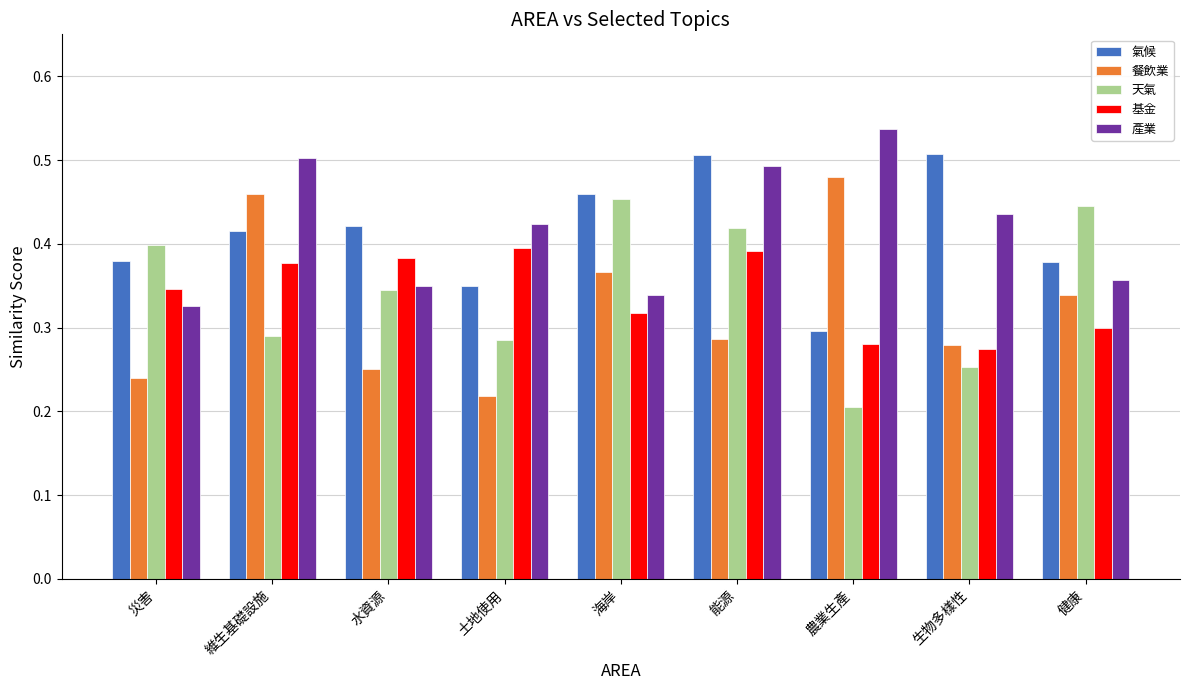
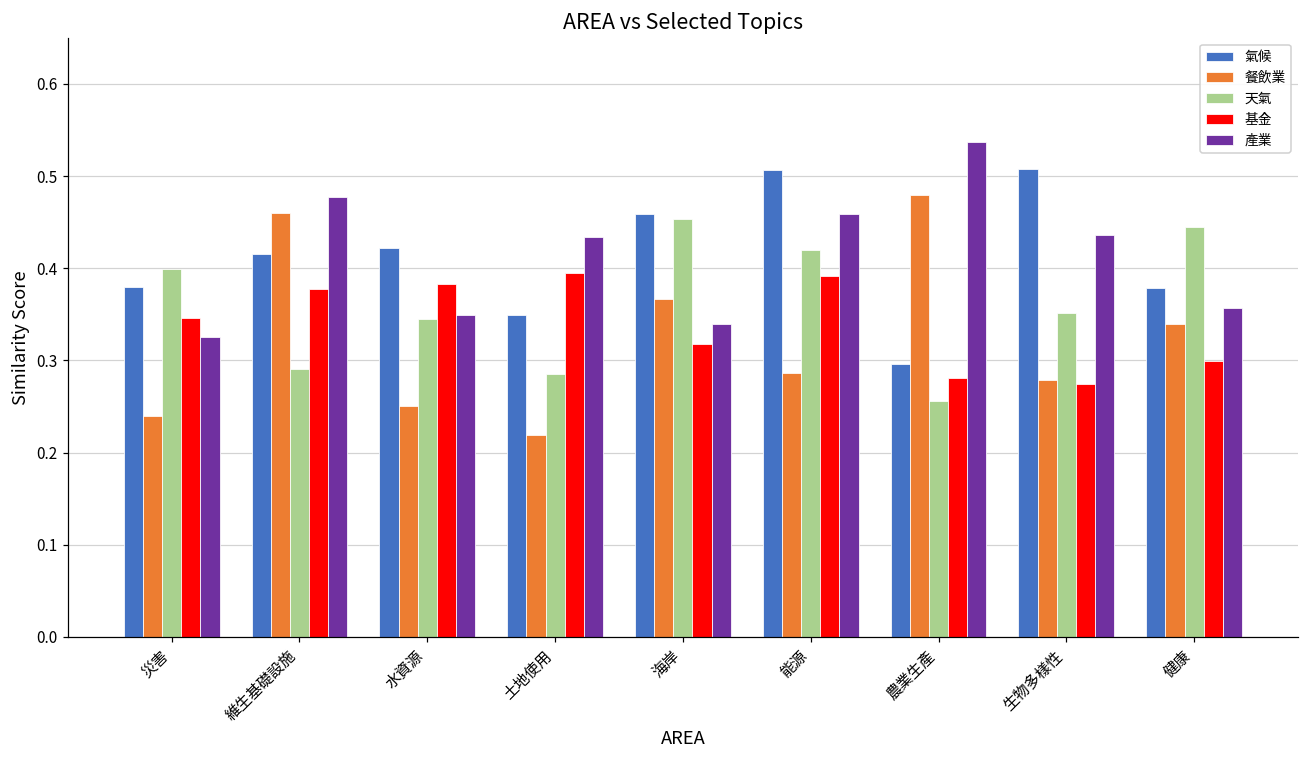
產業, 維生基礎設施: 0.50 -> 0.48
產業, 土地使用: 0.42 -> 0.43
產業, 能源: 0.49 -> 0.46
天氣, 農業生產: 0.21 -> 0.26
天氣, 生物多樣性: 0.25 -> 0.35
